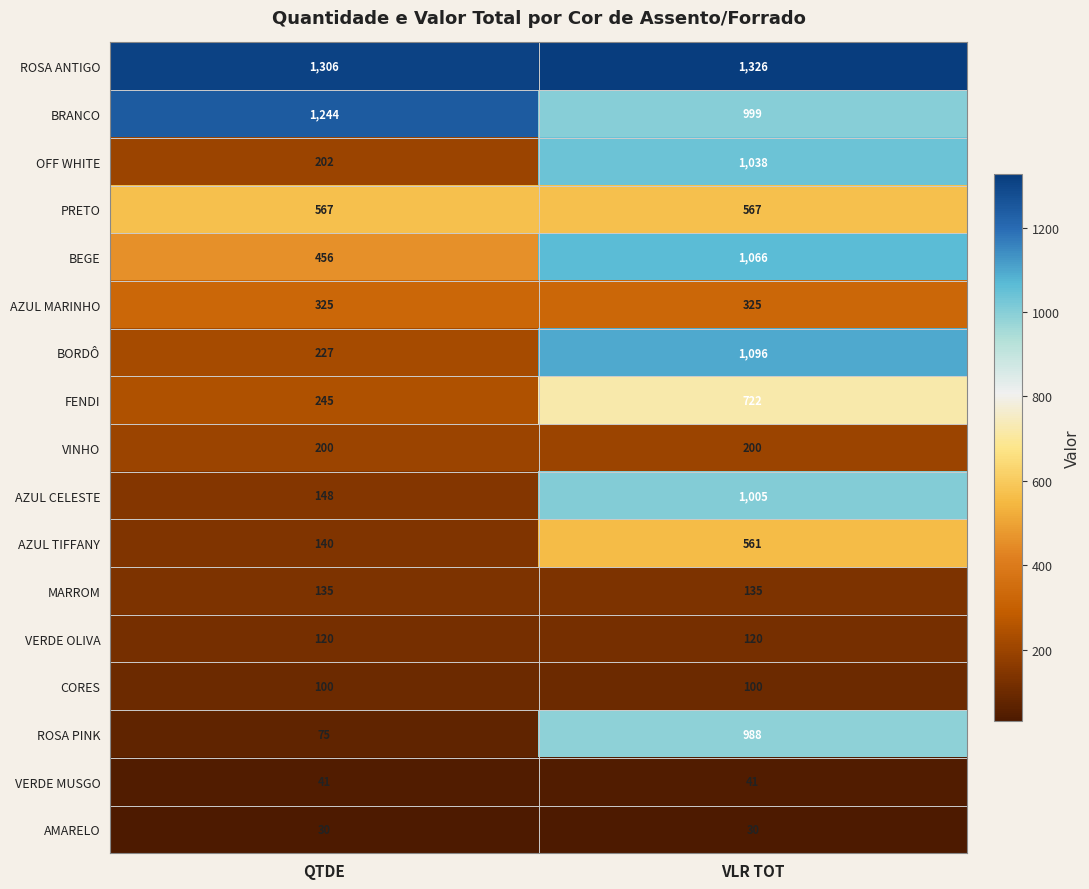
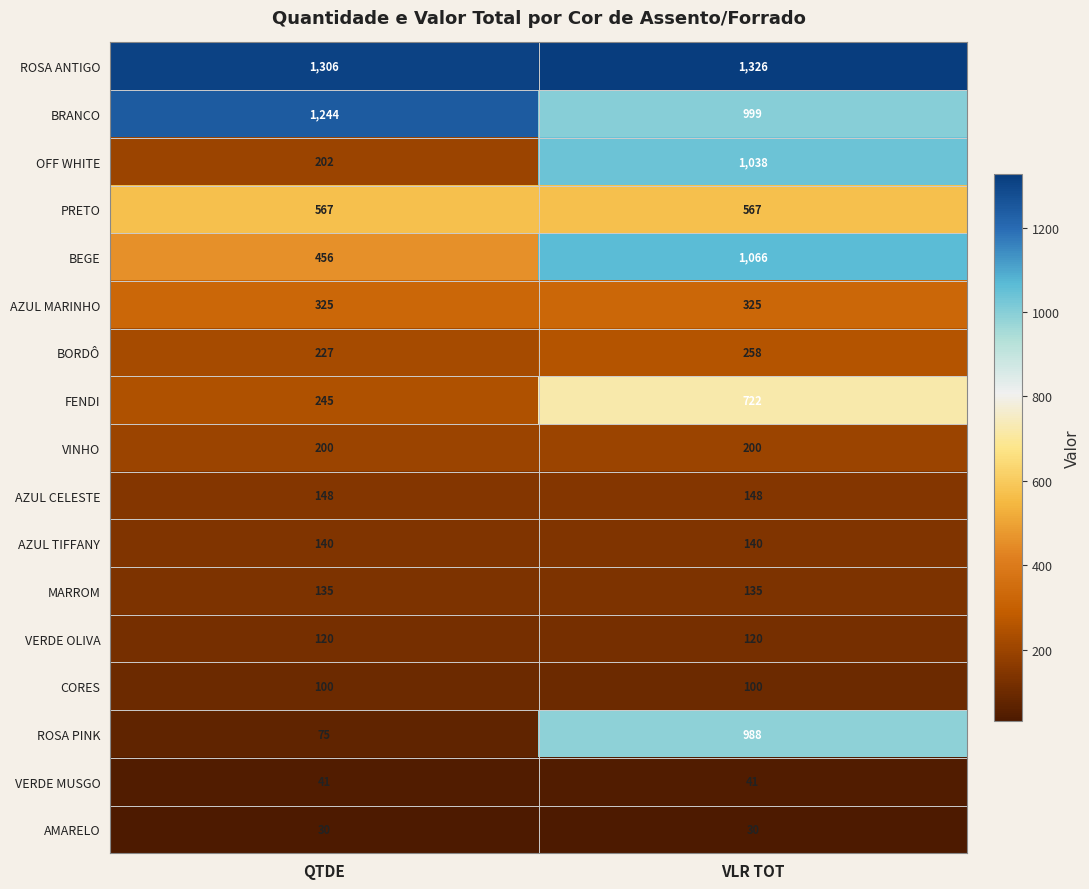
BORDÔ, VLR TOT: 1,096 -> 258
AZUL CELESTE, VLR TOT: 1,005 -> 148
AZUL TIFFANY, VLR TOT: 561 -> 140
